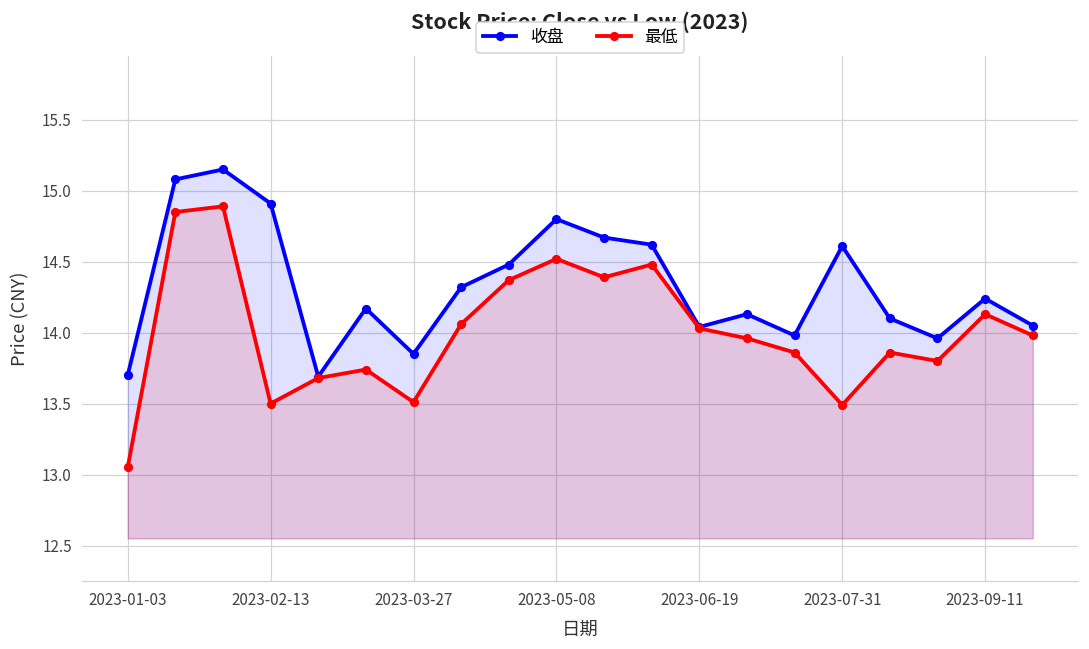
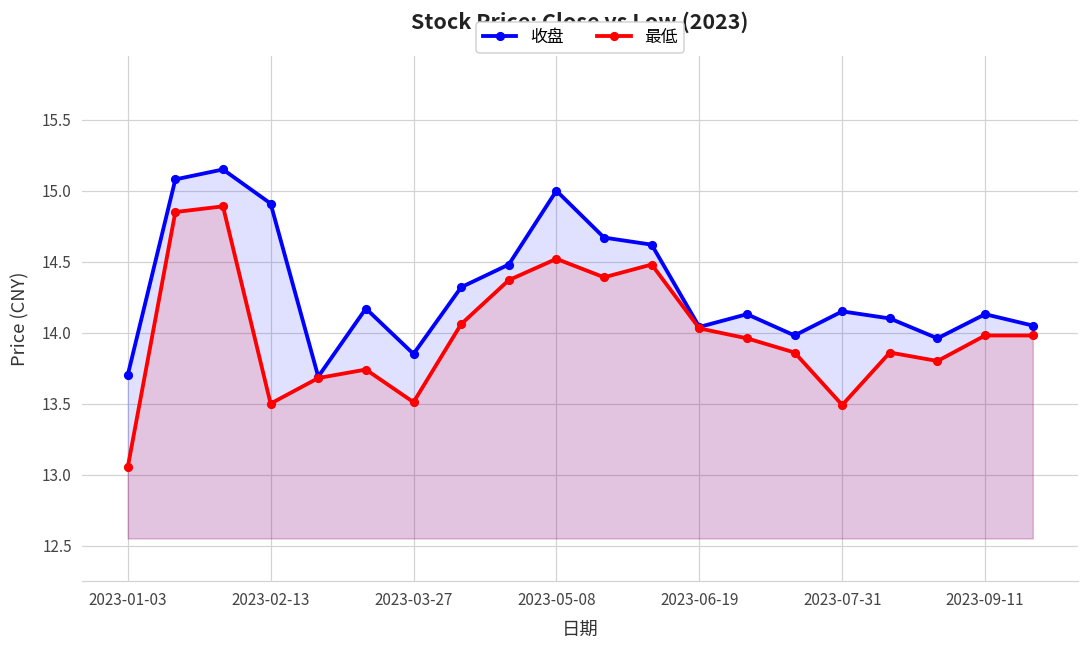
收盘, 2023-05-08: 14.8 -> 15.0
收盘, 2023-07-31: 14.61 -> 14.15
收盘, 2023-09-11: 14.24 -> 14.13
最低, 2023-09-11: 14.13 -> 13.98
